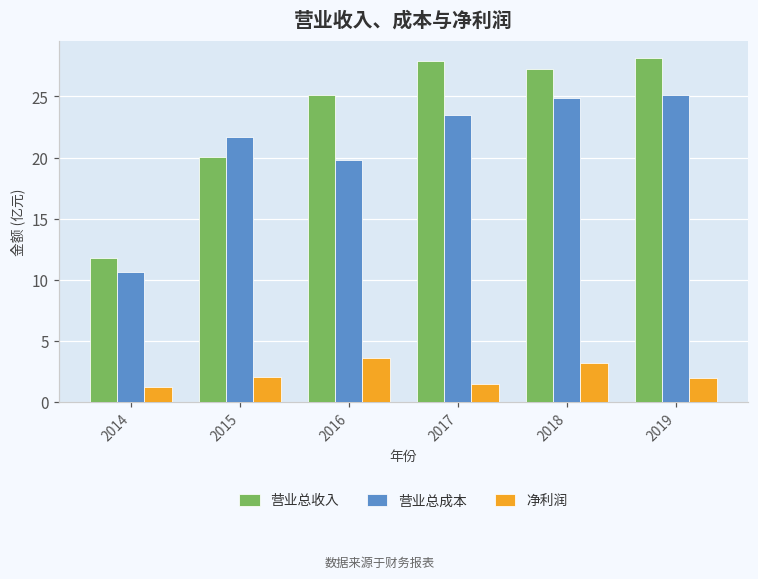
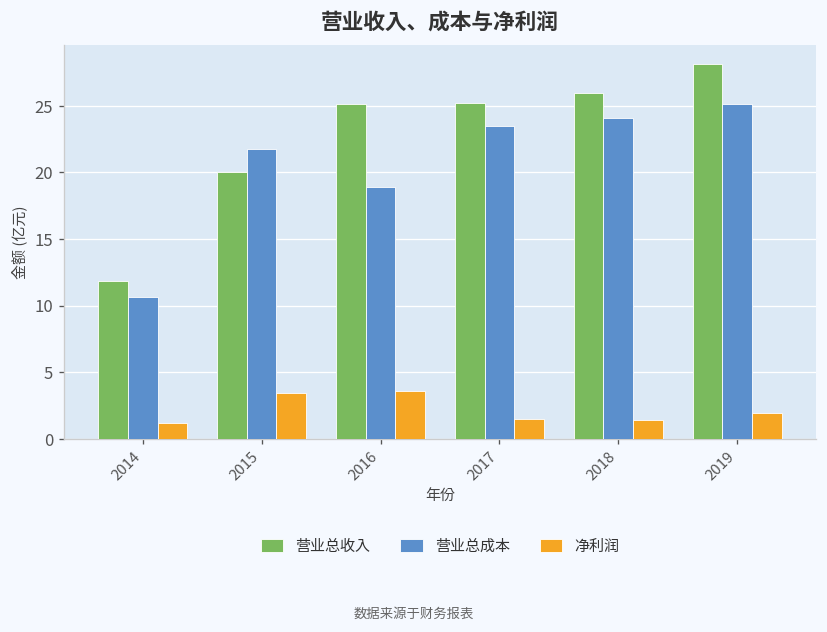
净利润, 2015: 2.0 -> 3.5
营业总成本, 2016: 19.8 -> 18.9
营业总收入, 2017: 27.9 -> 25.2
营业总收入, 2018: 27.2 -> 26.0
营业总成本, 2018: 24.9 -> 24.1
净利润, 2018: 3.2 -> 1.4
